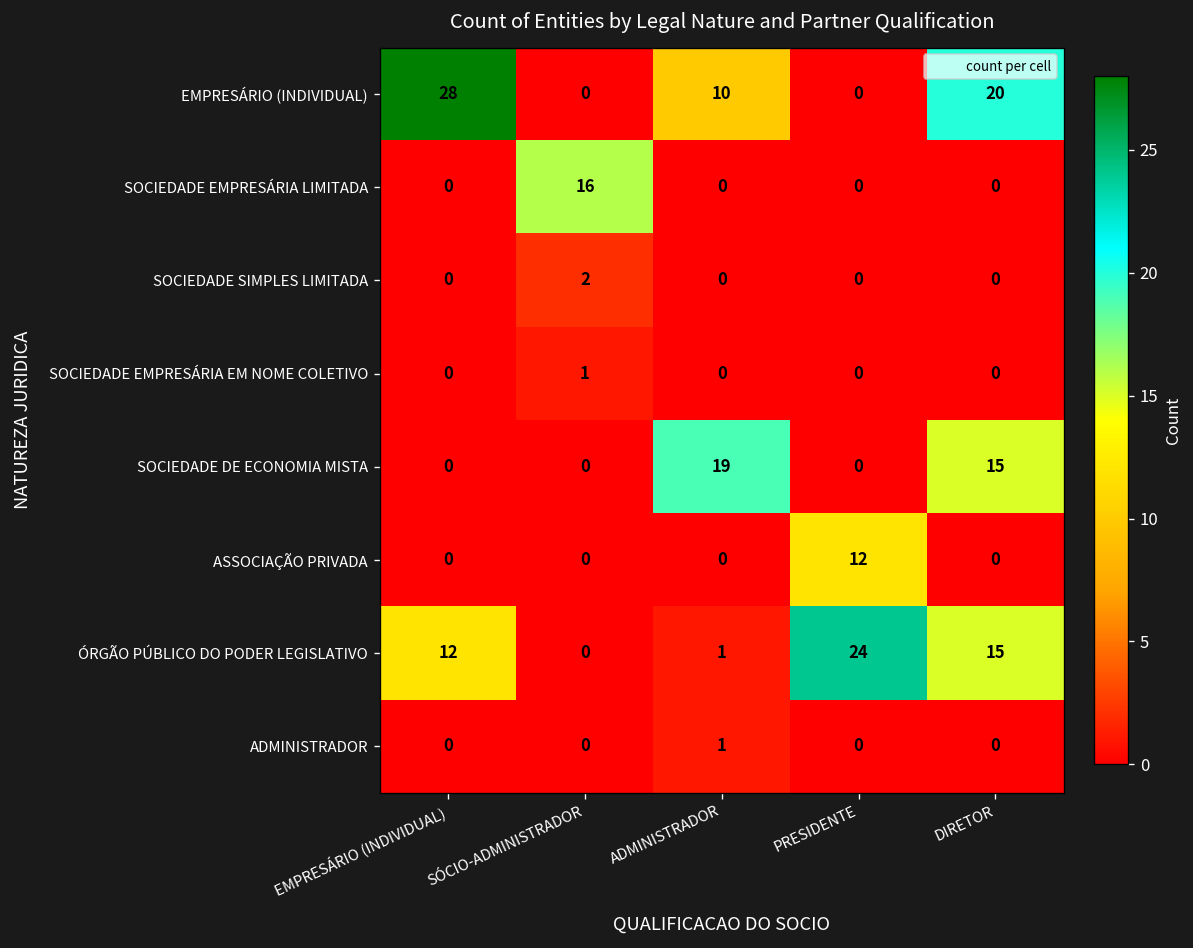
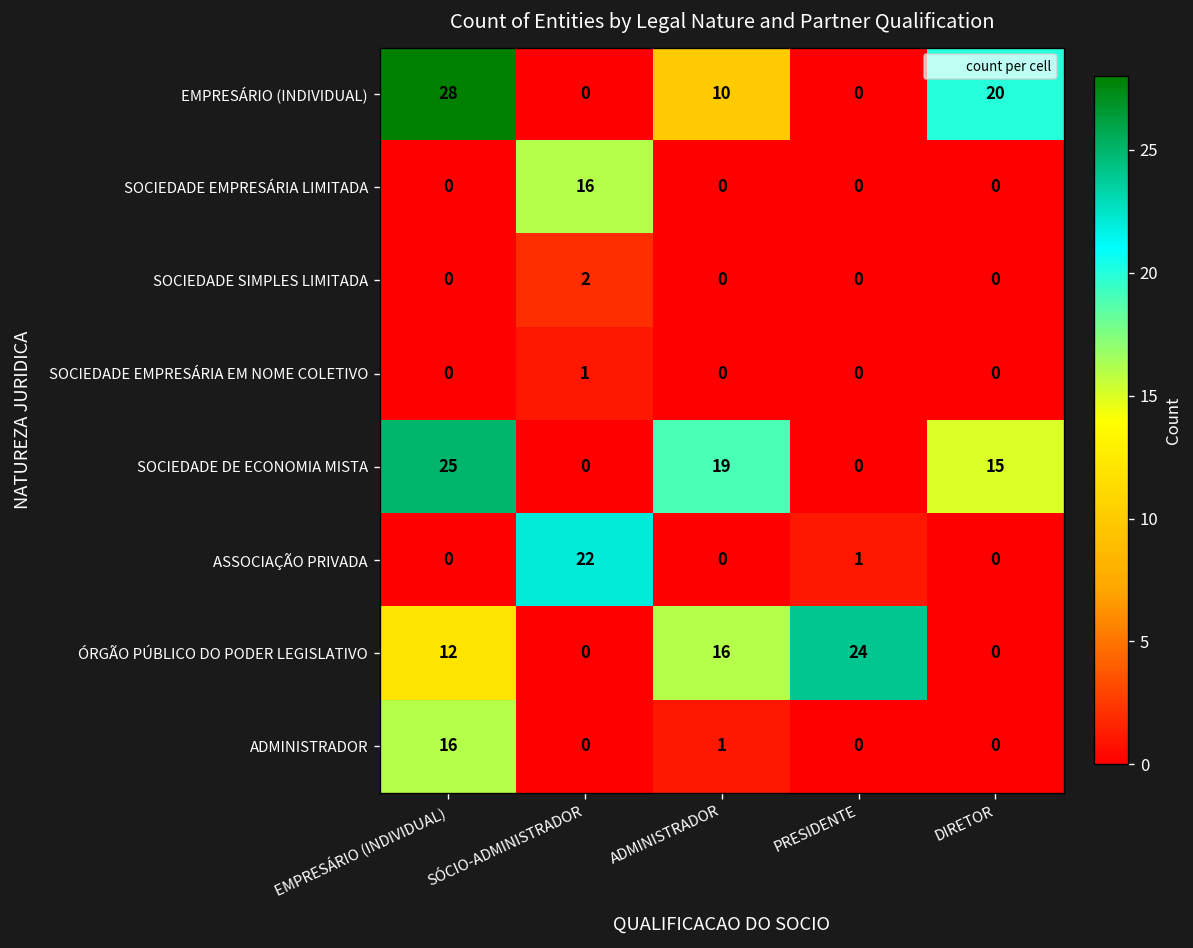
SOCIEDADE DE ECONOMIA MISTA, EMPRESÁRIO (INDIVIDUAL): 0 -> 25
ASSOCIAÇÃO PRIVADA, SÓCIO-ADMINISTRADOR: 0 -> 22
ASSOCIAÇÃO PRIVADA, PRESIDENTE: 12 -> 1
ÓRGÃO PÚBLICO DO PODER LEGISLATIVO, ADMINISTRADOR: 1 -> 16
ÓRGÃO PÚBLICO DO PODER LEGISLATIVO, DIRETOR: 15 -> 0
ADMINISTRADOR, EMPRESÁRIO (INDIVIDUAL): 0 -> 16
